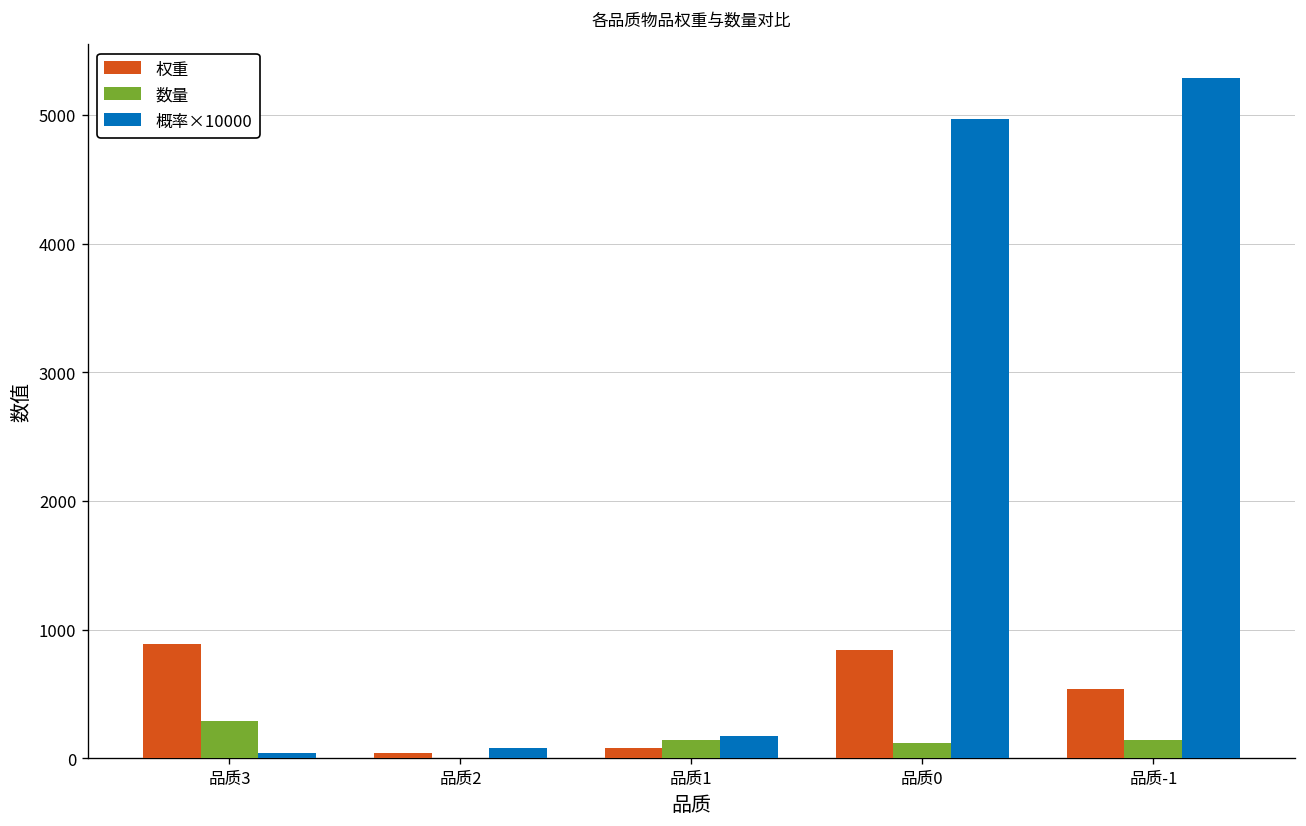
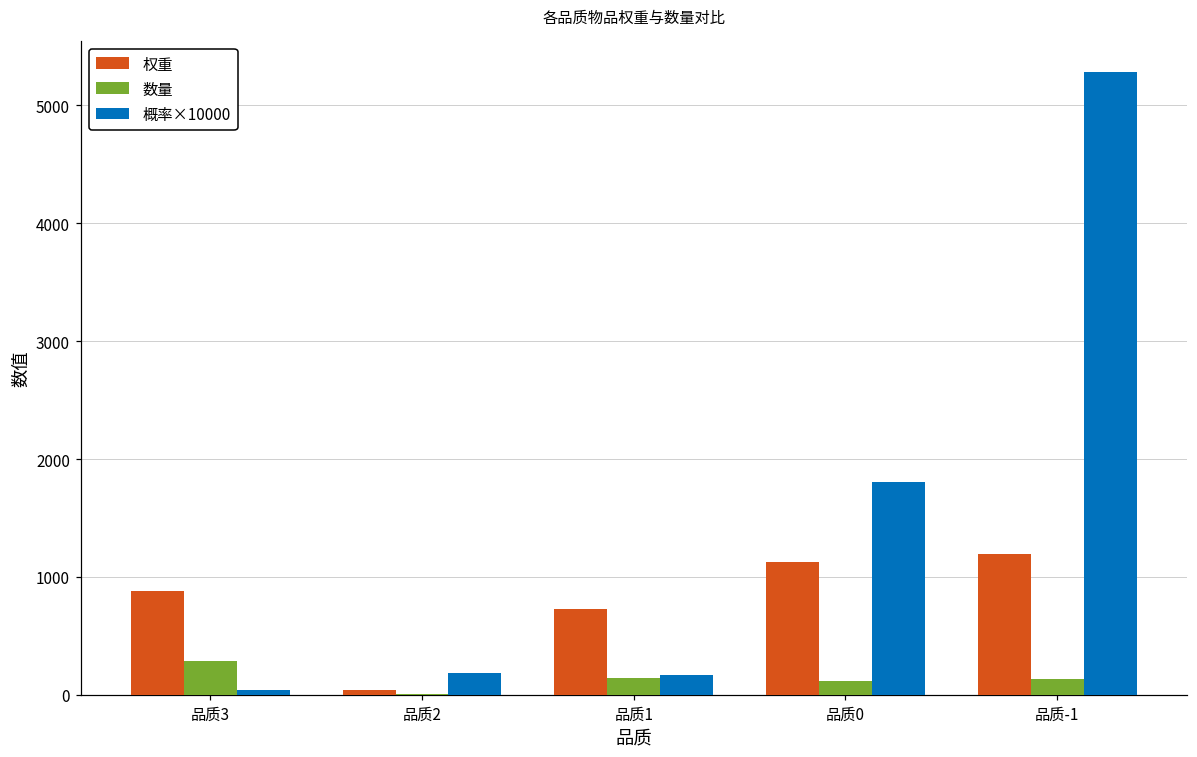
概率×10000, 品质2: 80 -> 190
权重, 品质1: 80 -> 730
权重, 品质0: 840 -> 1130
概率×10000, 品质0: 4970 -> 1800
权重, 品质-1: 540 -> 1200
